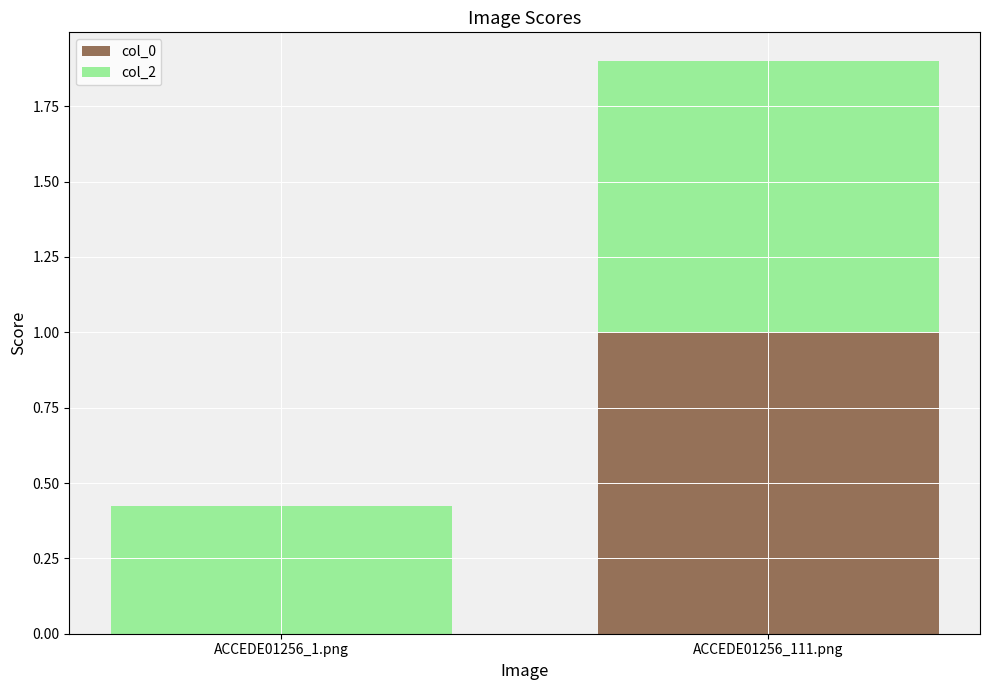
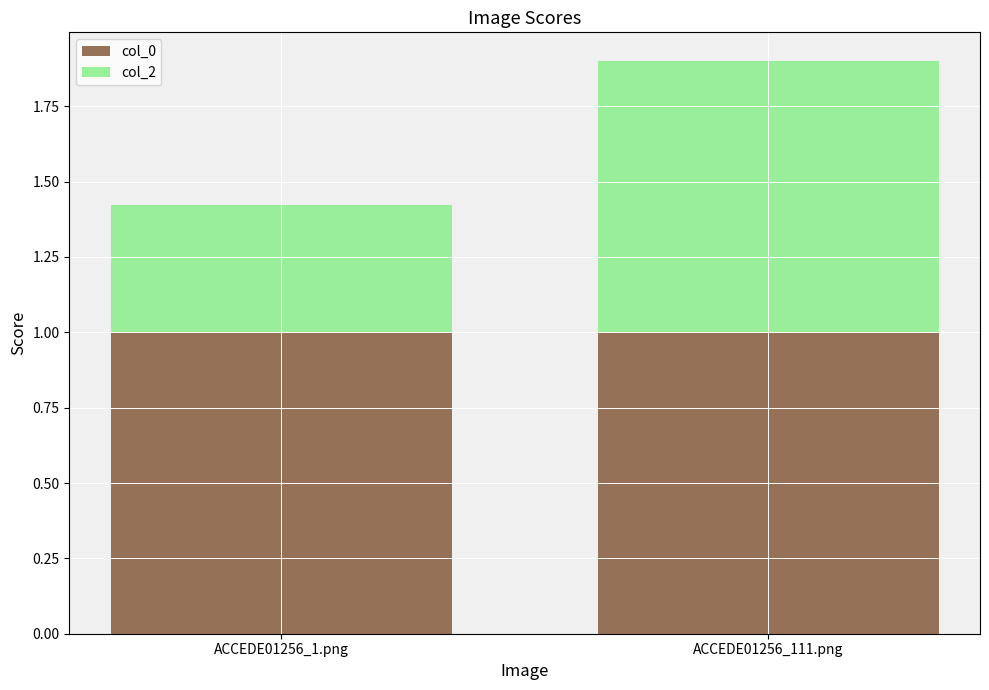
col_0, ACCEDE01256_1.png: 0 -> 1
